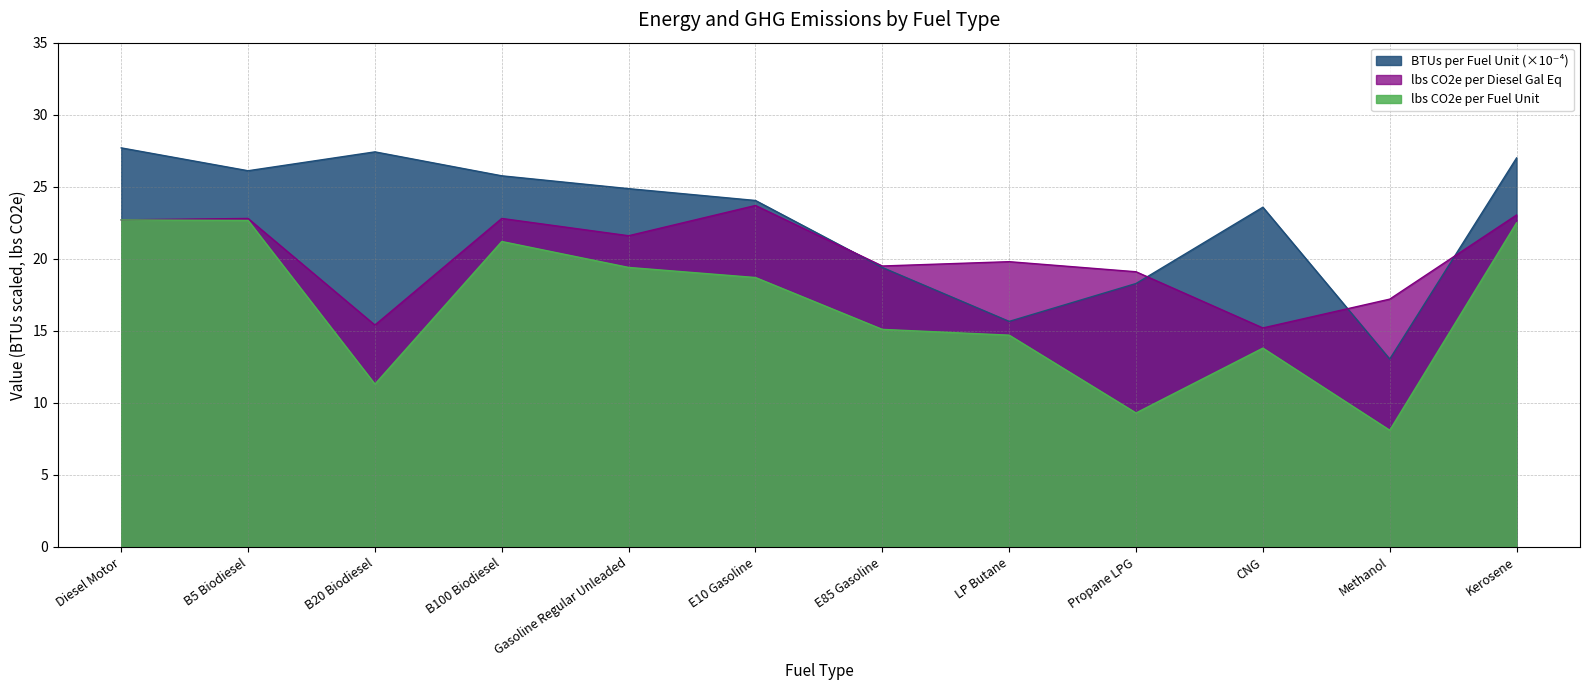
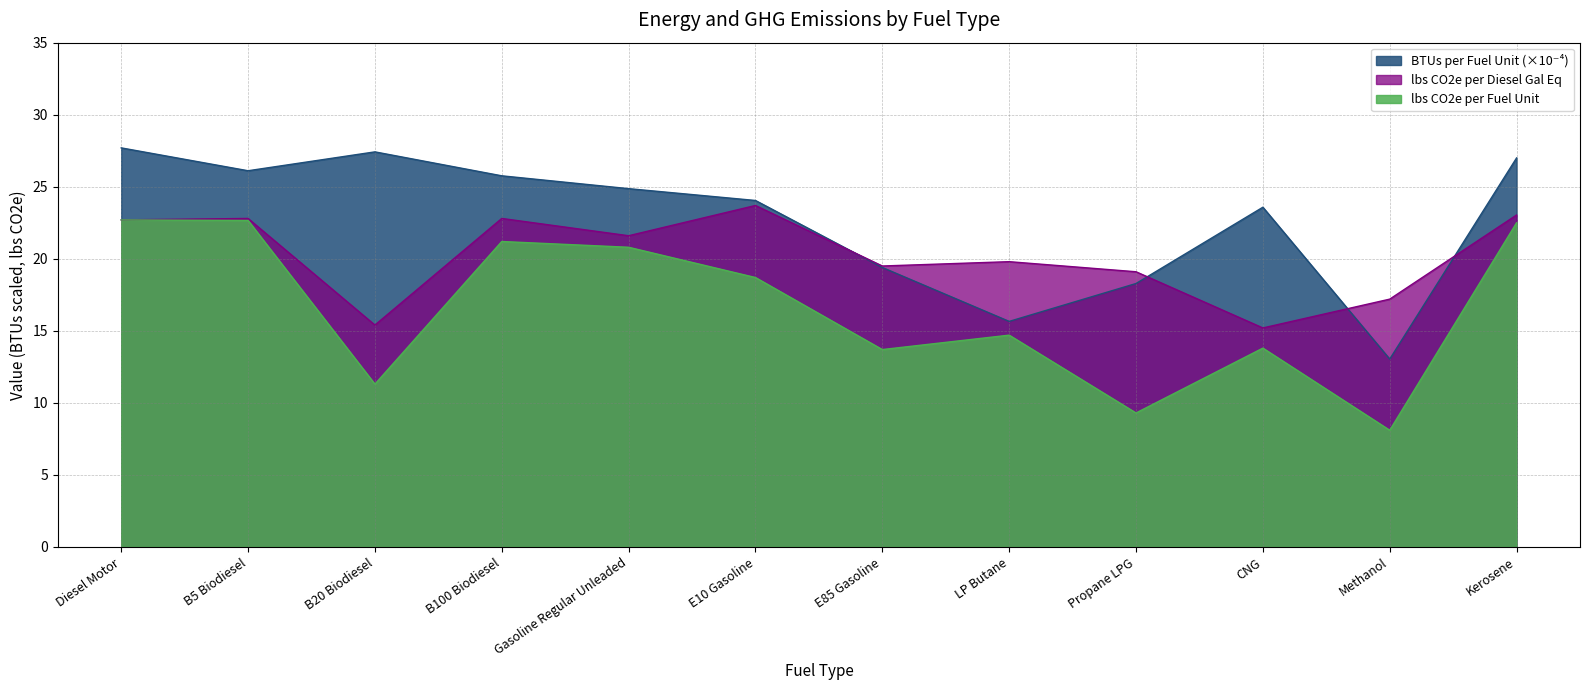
lbs CO2e per Fuel Unit, Gasoline Regular Unleaded: 19.4 -> 20.8
lbs CO2e per Fuel Unit, E85 Gasoline: 15.1 -> 13.7
